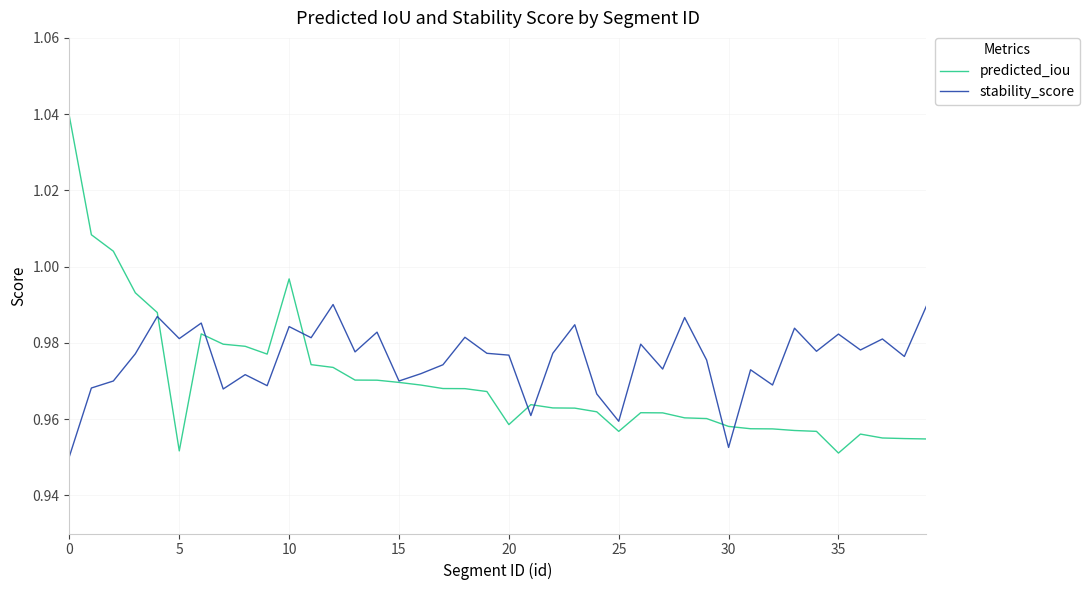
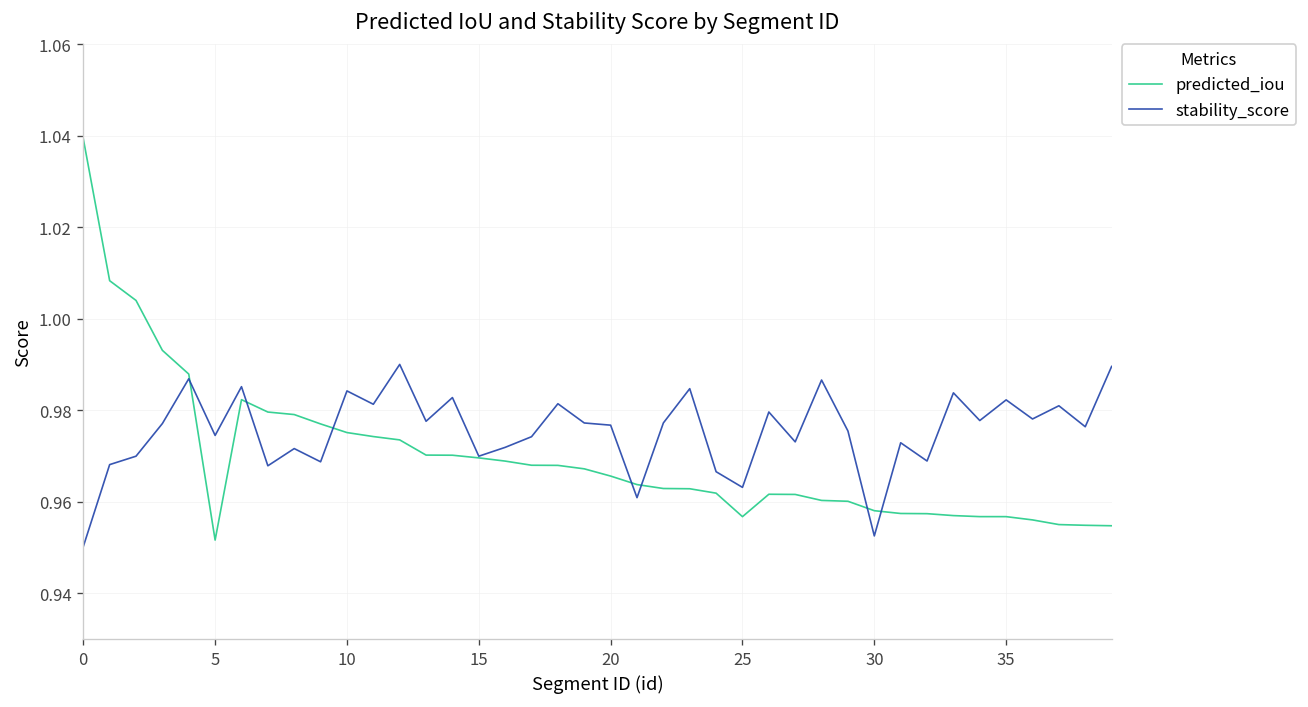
stability_score, 5: 0.981 -> 0.975
predicted_iou, 10: 0.997 -> 0.975
predicted_iou, 20: 0.959 -> 0.966
stability_score, 25: 0.959 -> 0.963
predicted_iou, 35: 0.951 -> 0.957
